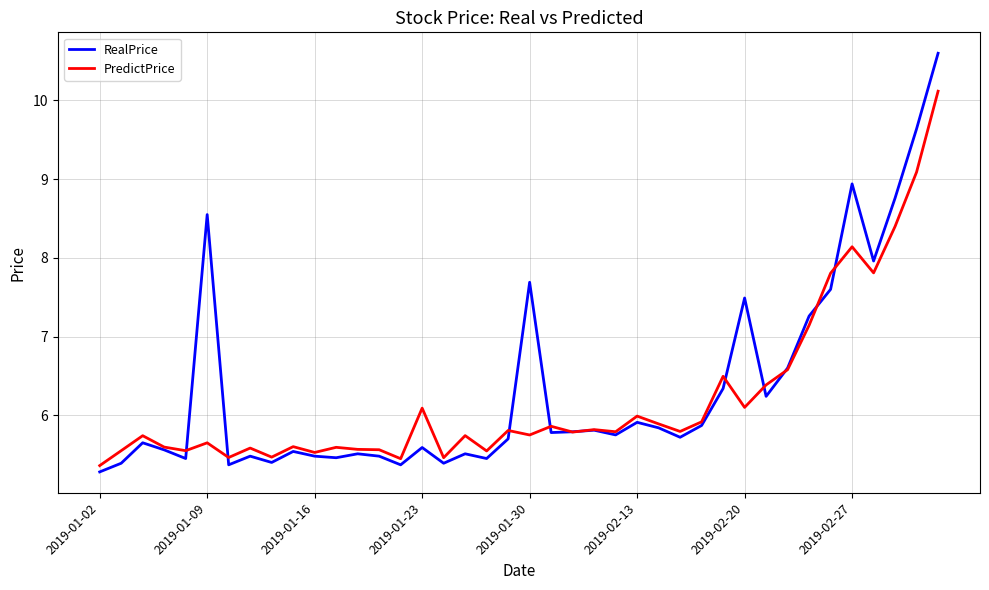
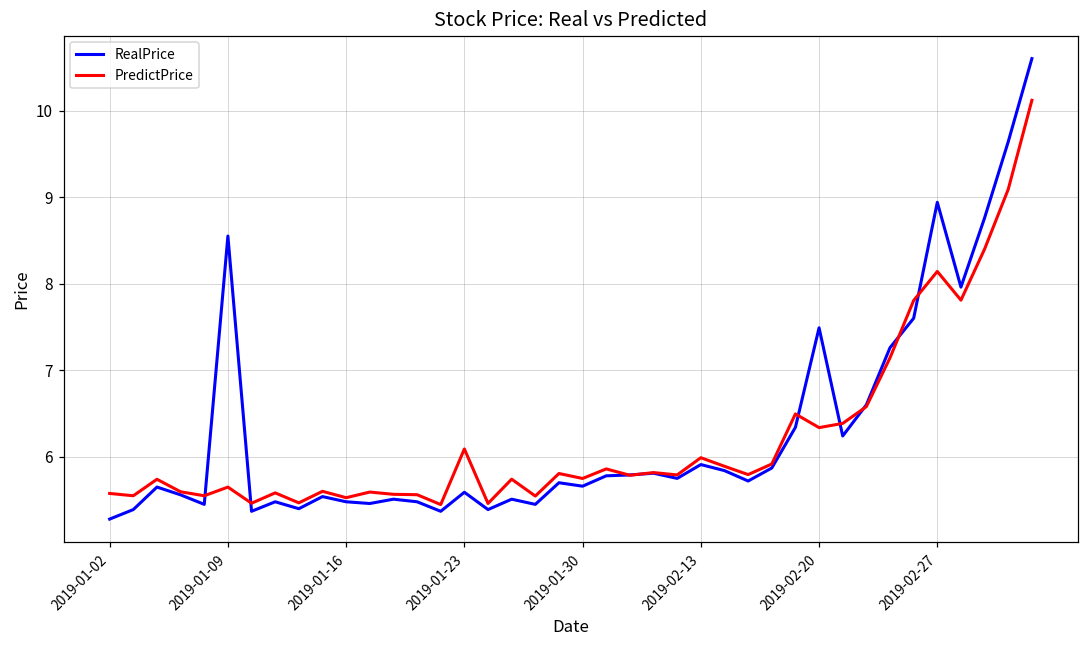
PredictPrice, 2019-01-02: 5.4 -> 5.6
RealPrice, 2019-01-30: 7.7 -> 5.7
PredictPrice, 2019-02-20: 6.1 -> 6.3
